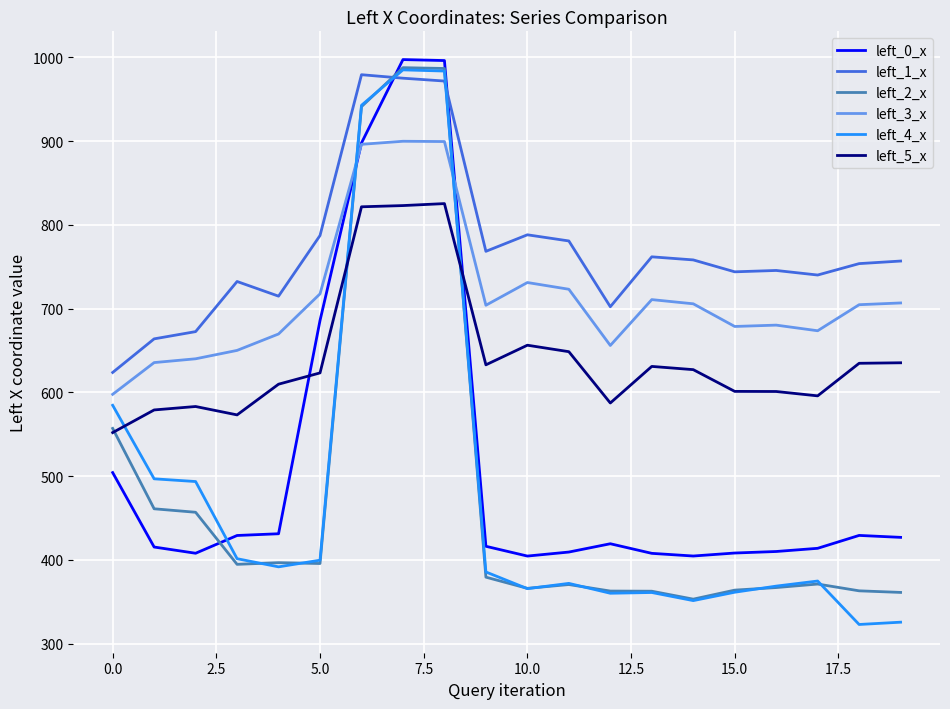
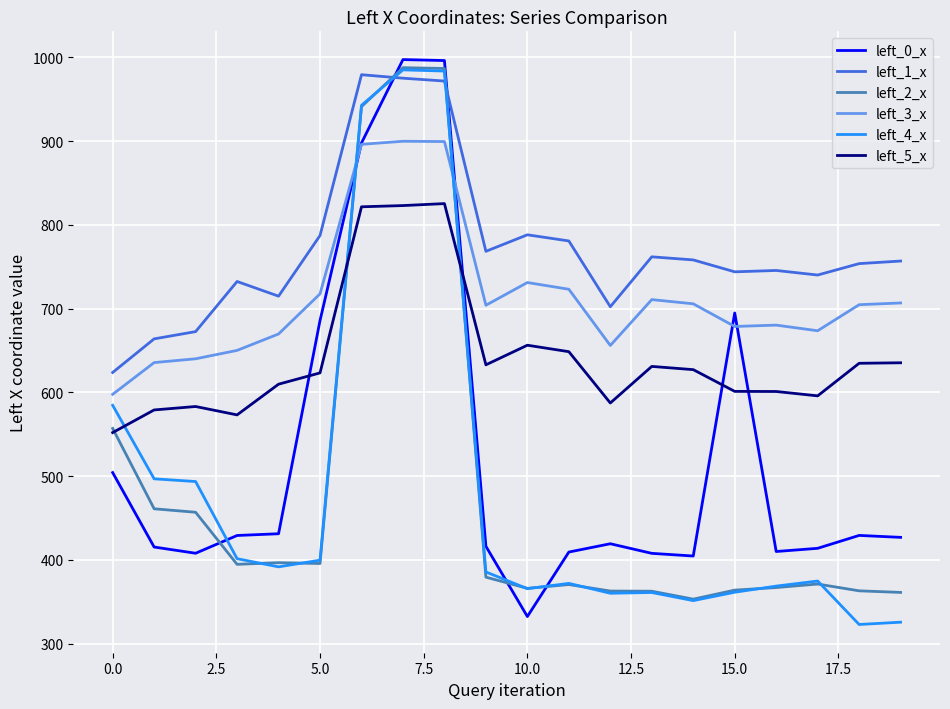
left_0_x, 10.0: 400 -> 330
left_0_x, 15.0: 410 -> 690
